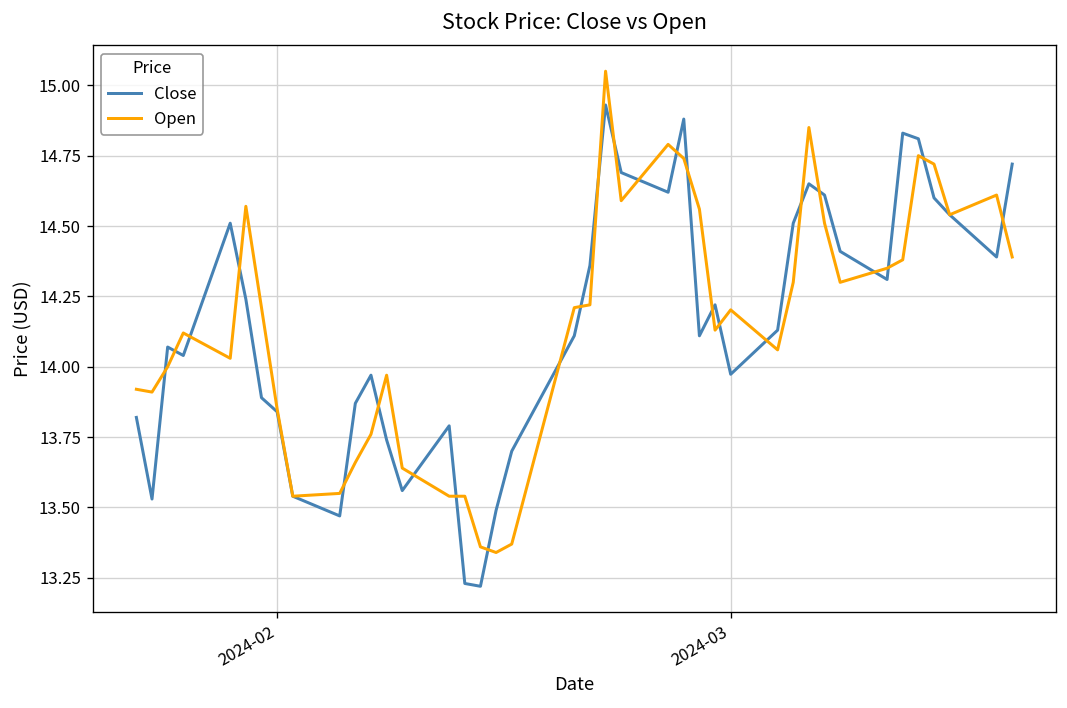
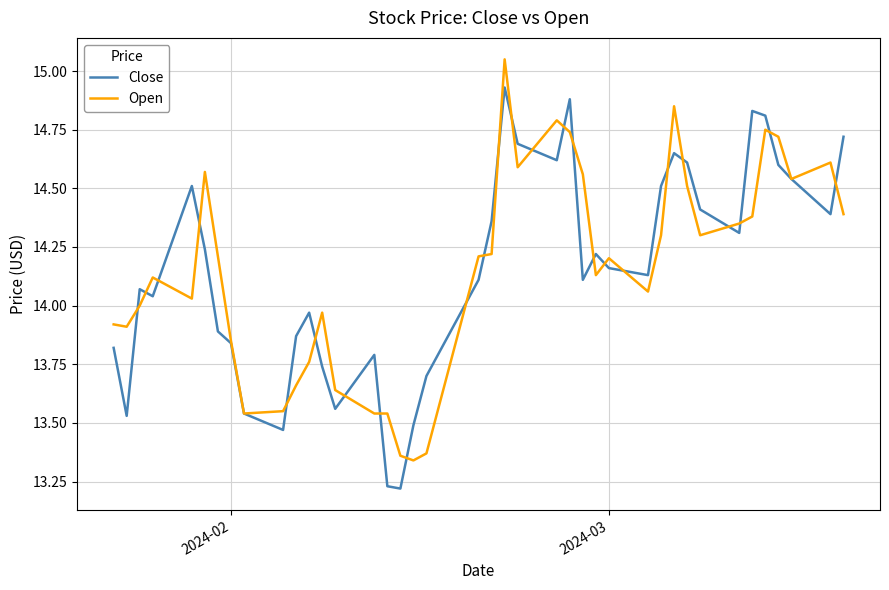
Close, 2024-03: 13.97 -> 14.16
